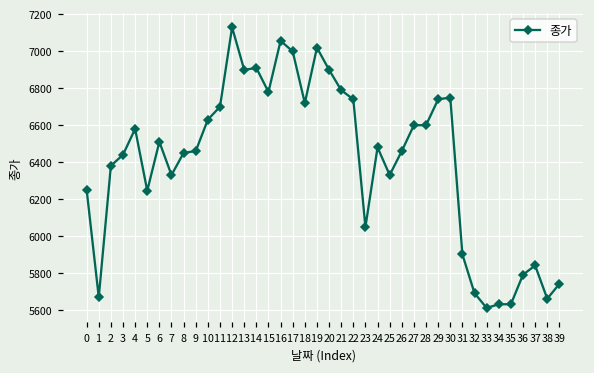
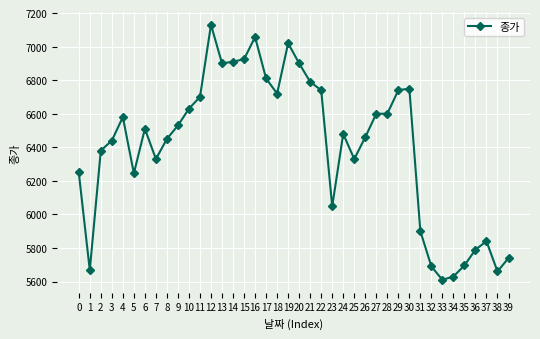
9: 6460 -> 6530
15: 6780 -> 6930
17: 7000 -> 6810
35: 5630 -> 5700
